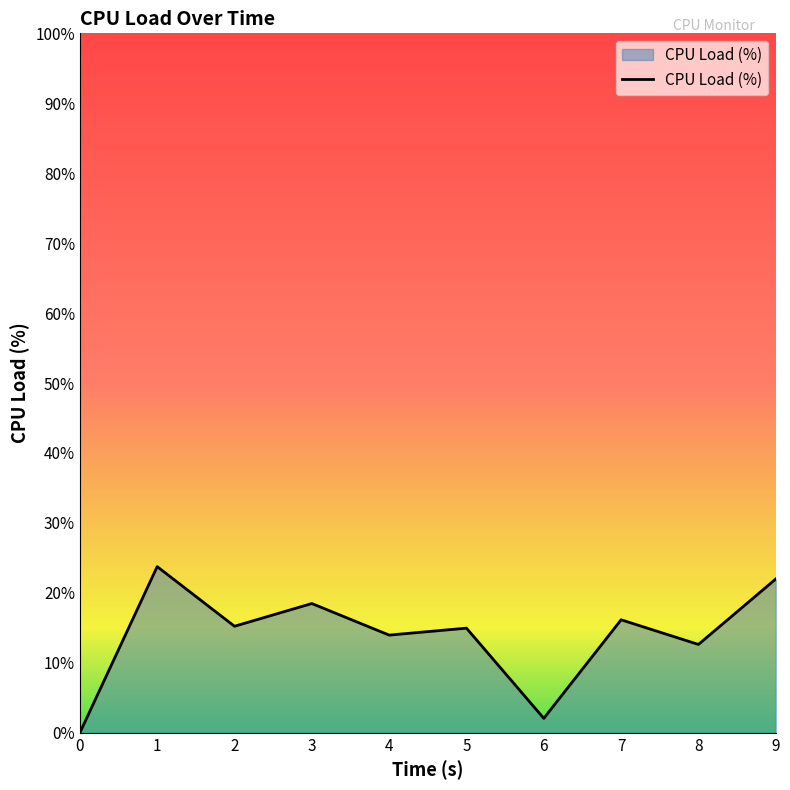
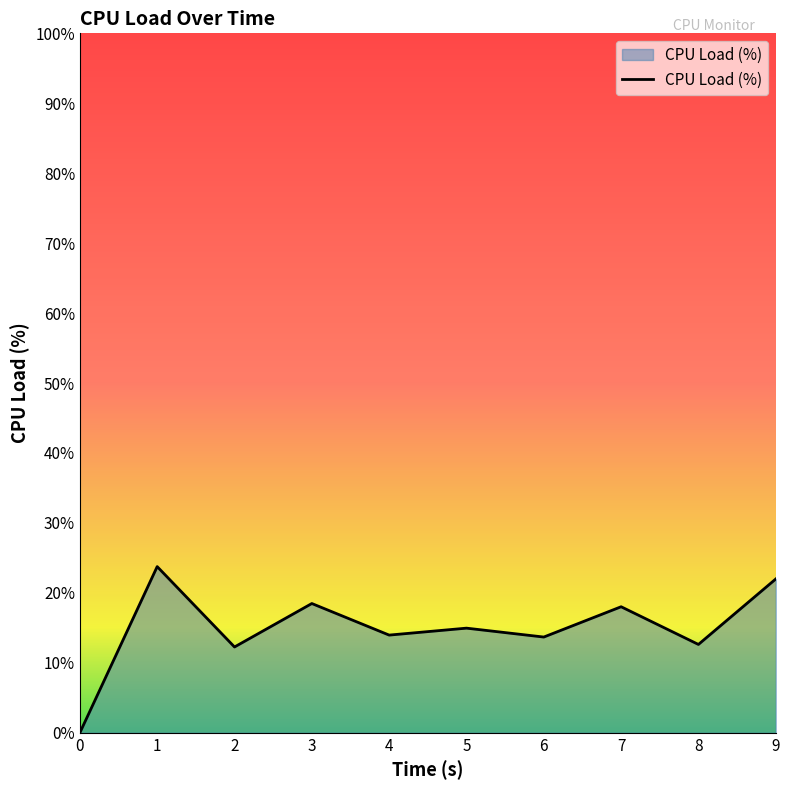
2: 15% -> 12%
6: 2% -> 14%
7: 16% -> 18%
